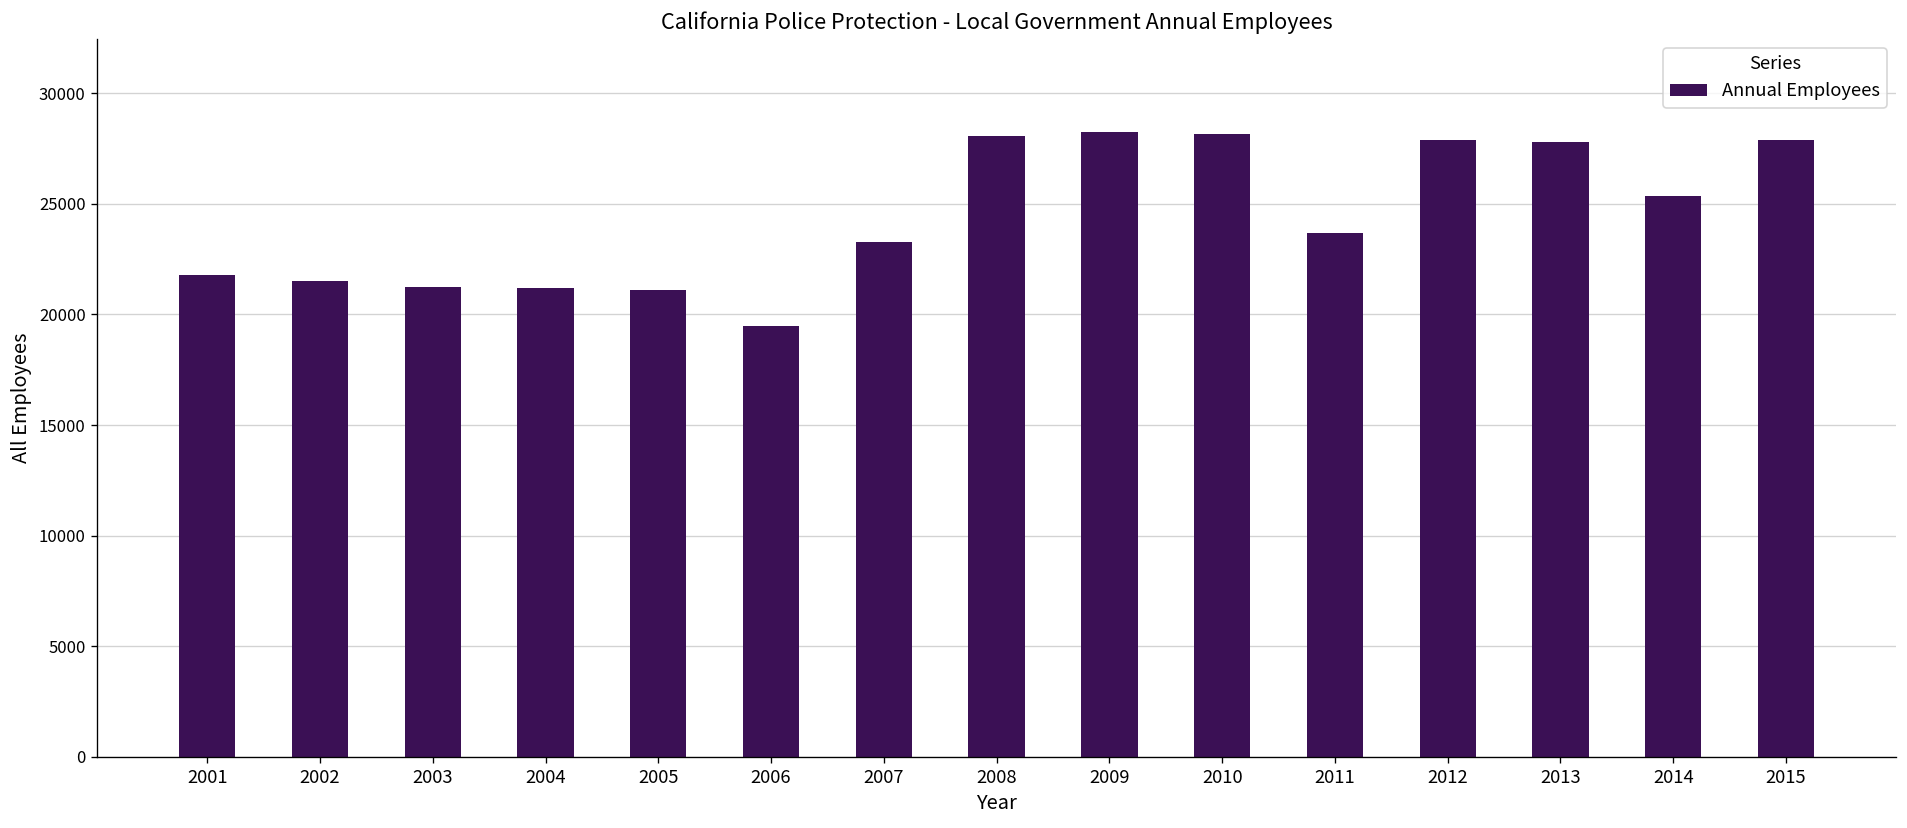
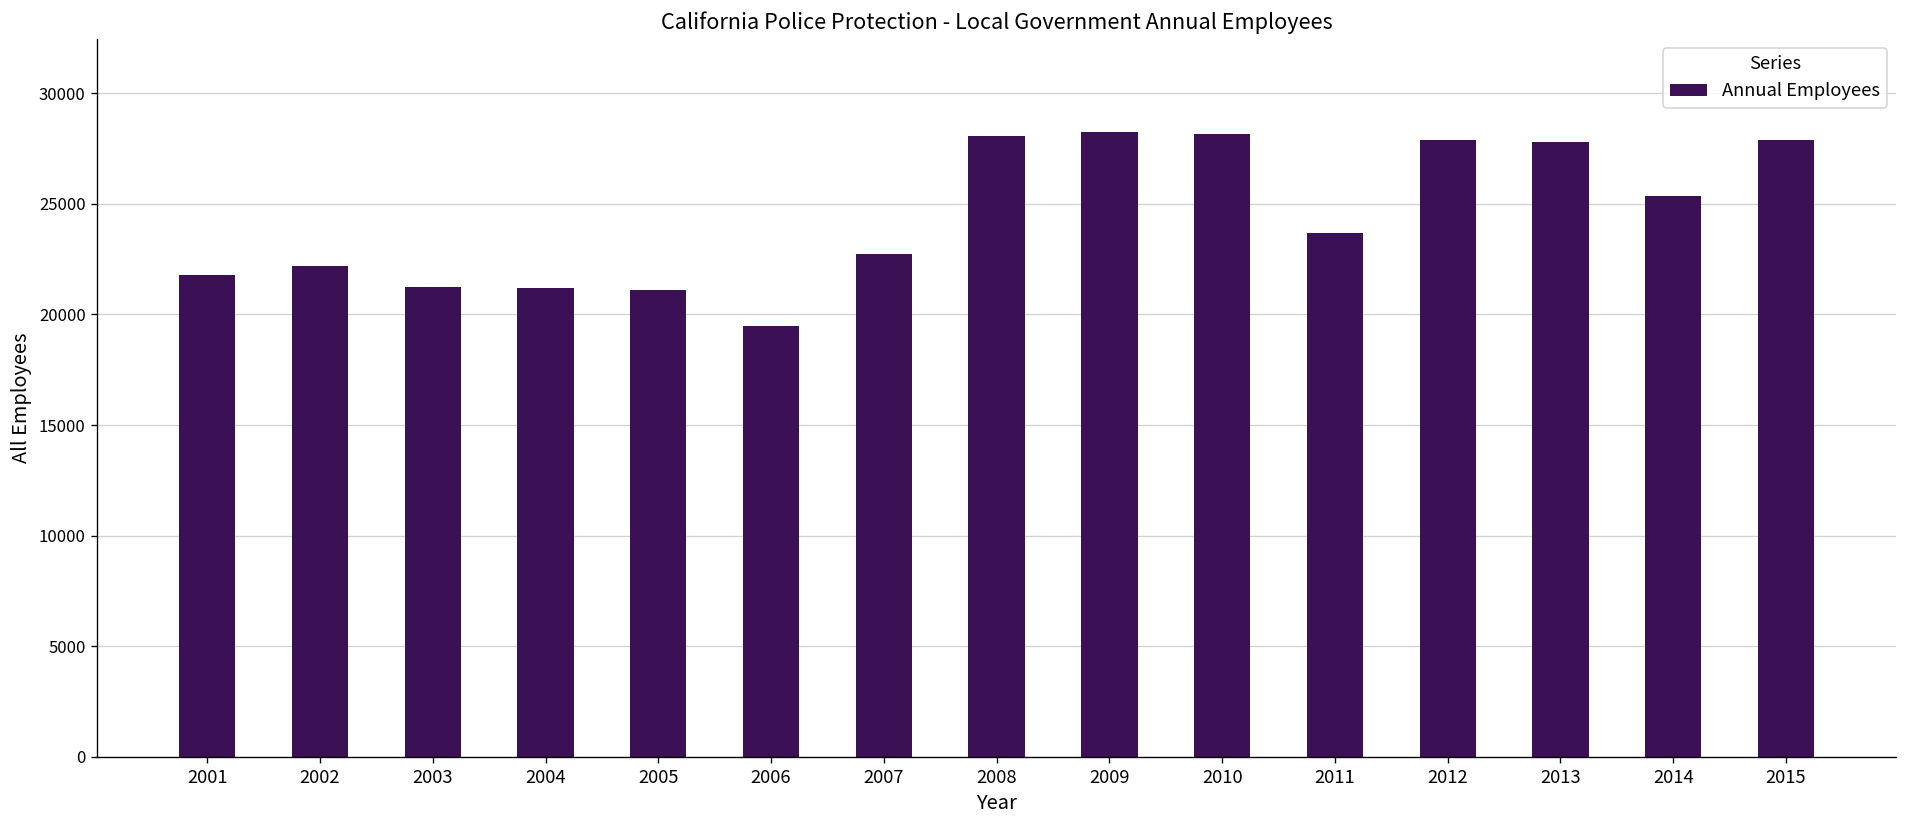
2002: 21500 -> 22200
2007: 23300 -> 22800
